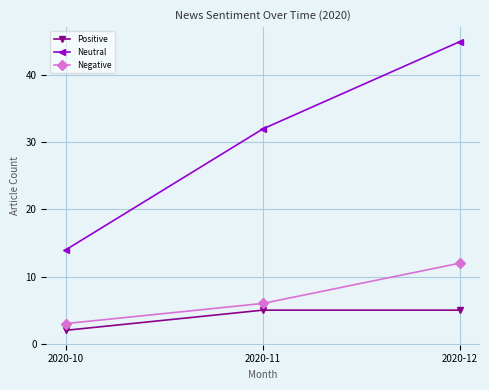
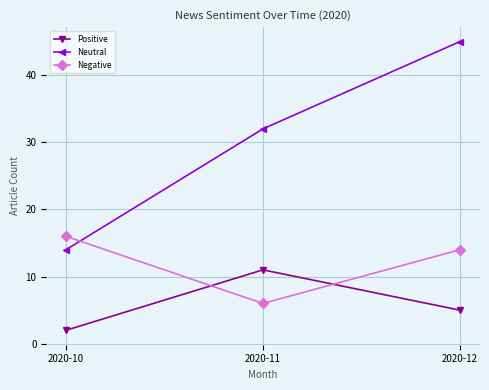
Negative, 2020-10: 3 -> 16
Positive, 2020-11: 5 -> 11
Negative, 2020-12: 12 -> 14
